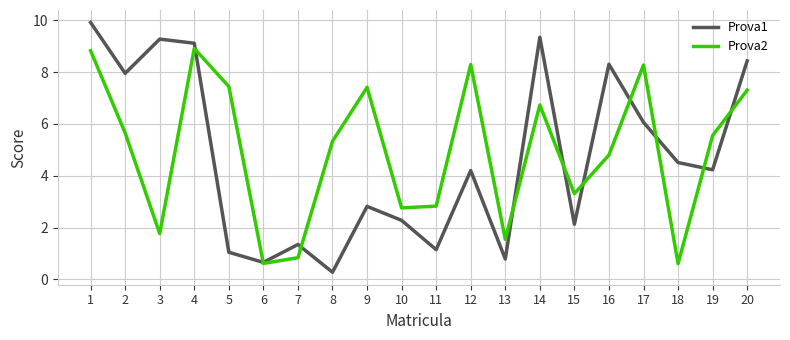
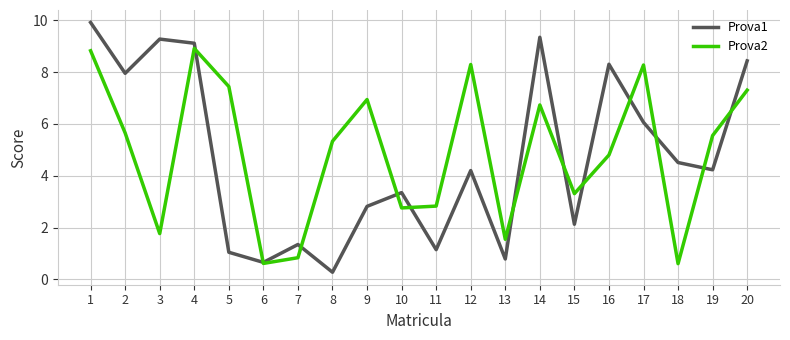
Prova2, 9: 7.4 -> 6.9
Prova1, 10: 2.3 -> 3.4
